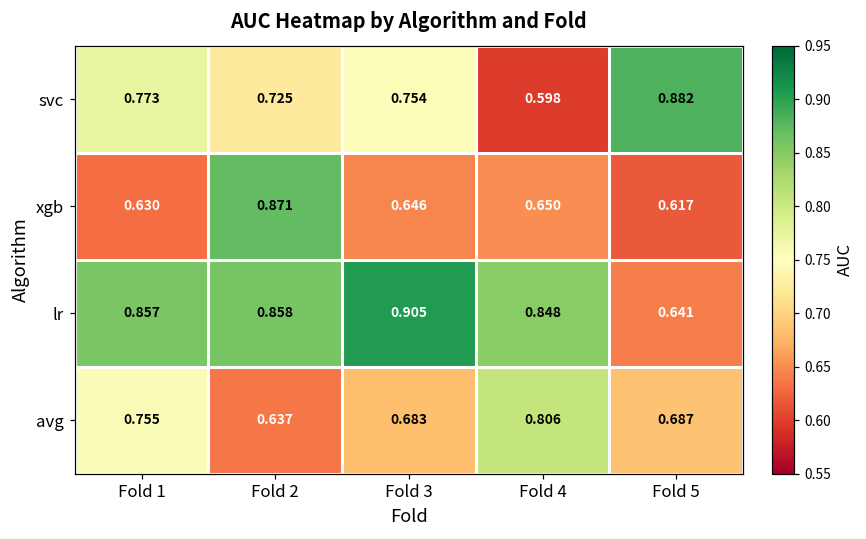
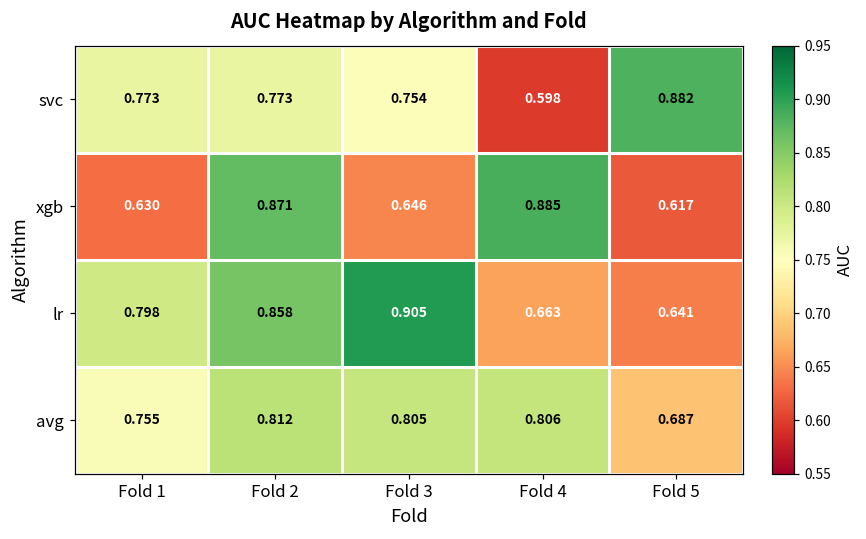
svc, Fold 2: 0.725 -> 0.773
xgb, Fold 4: 0.650 -> 0.885
lr, Fold 1: 0.857 -> 0.798
lr, Fold 4: 0.848 -> 0.663
avg, Fold 2: 0.637 -> 0.812
avg, Fold 3: 0.683 -> 0.805
